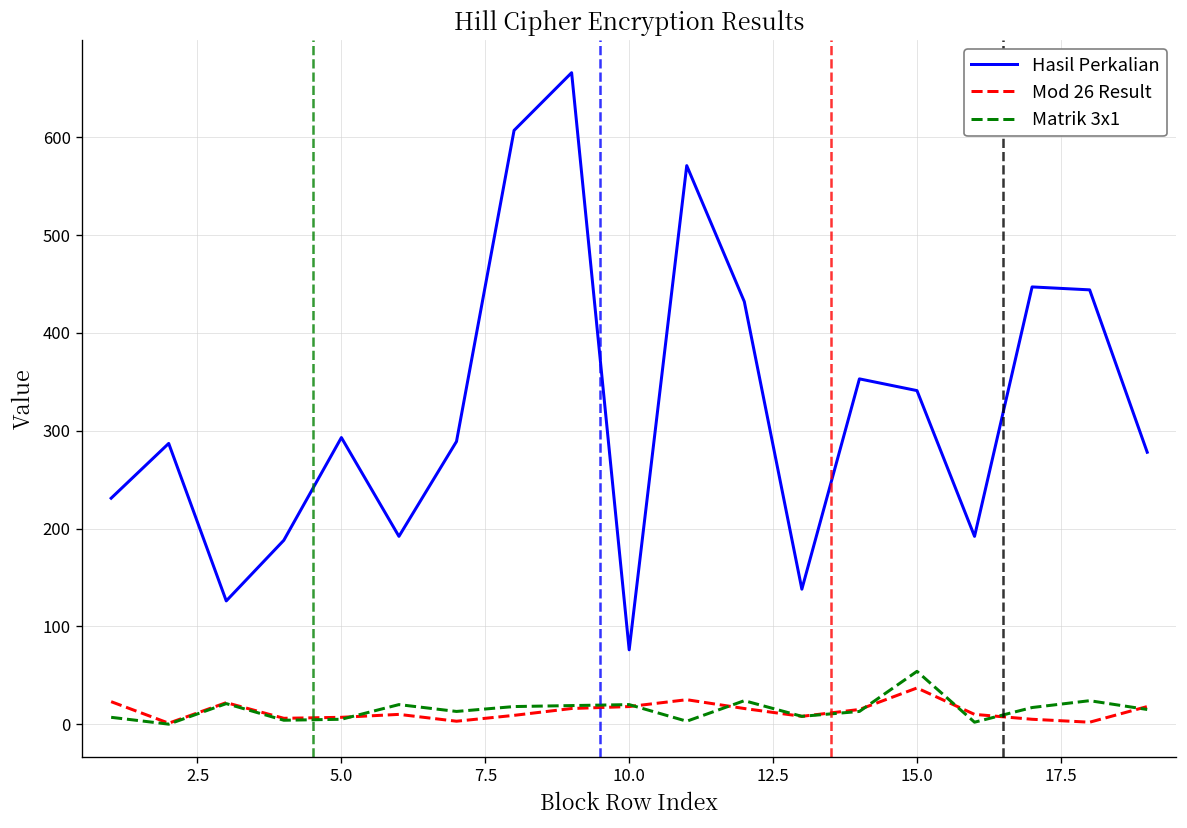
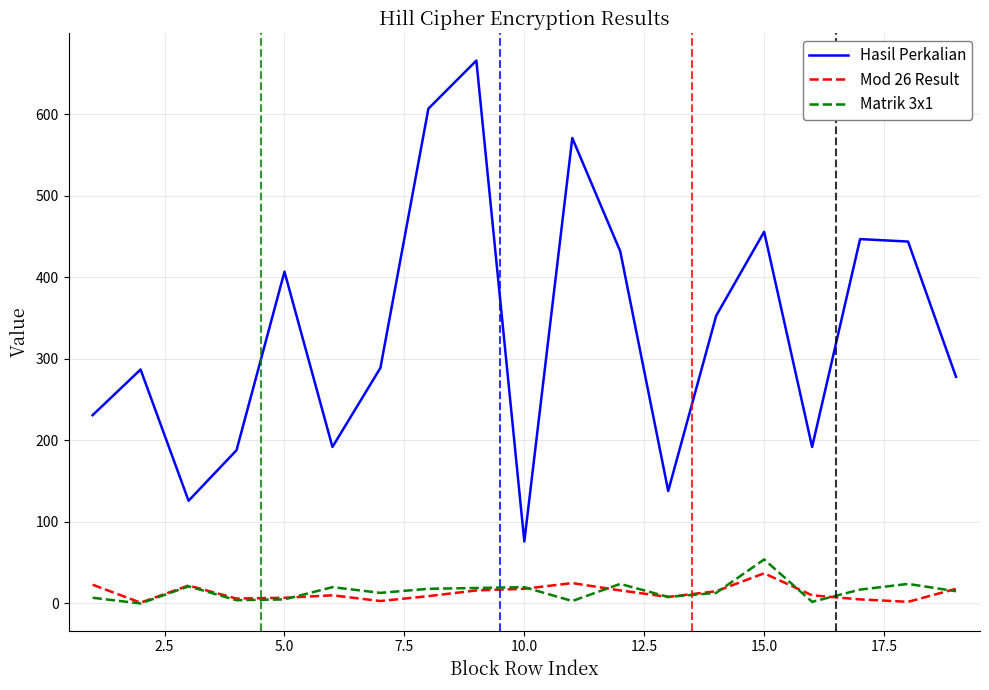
Hasil Perkalian, 5.0: 290 -> 410
Hasil Perkalian, 15.0: 340 -> 460
